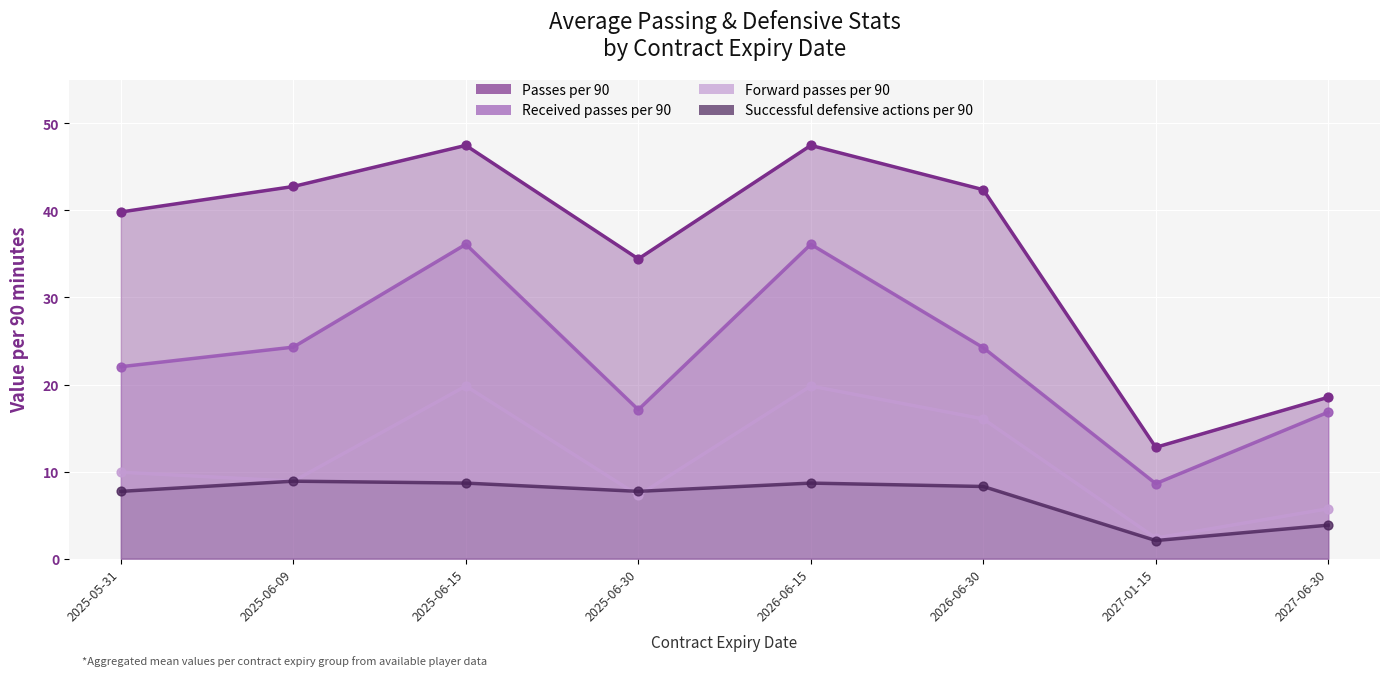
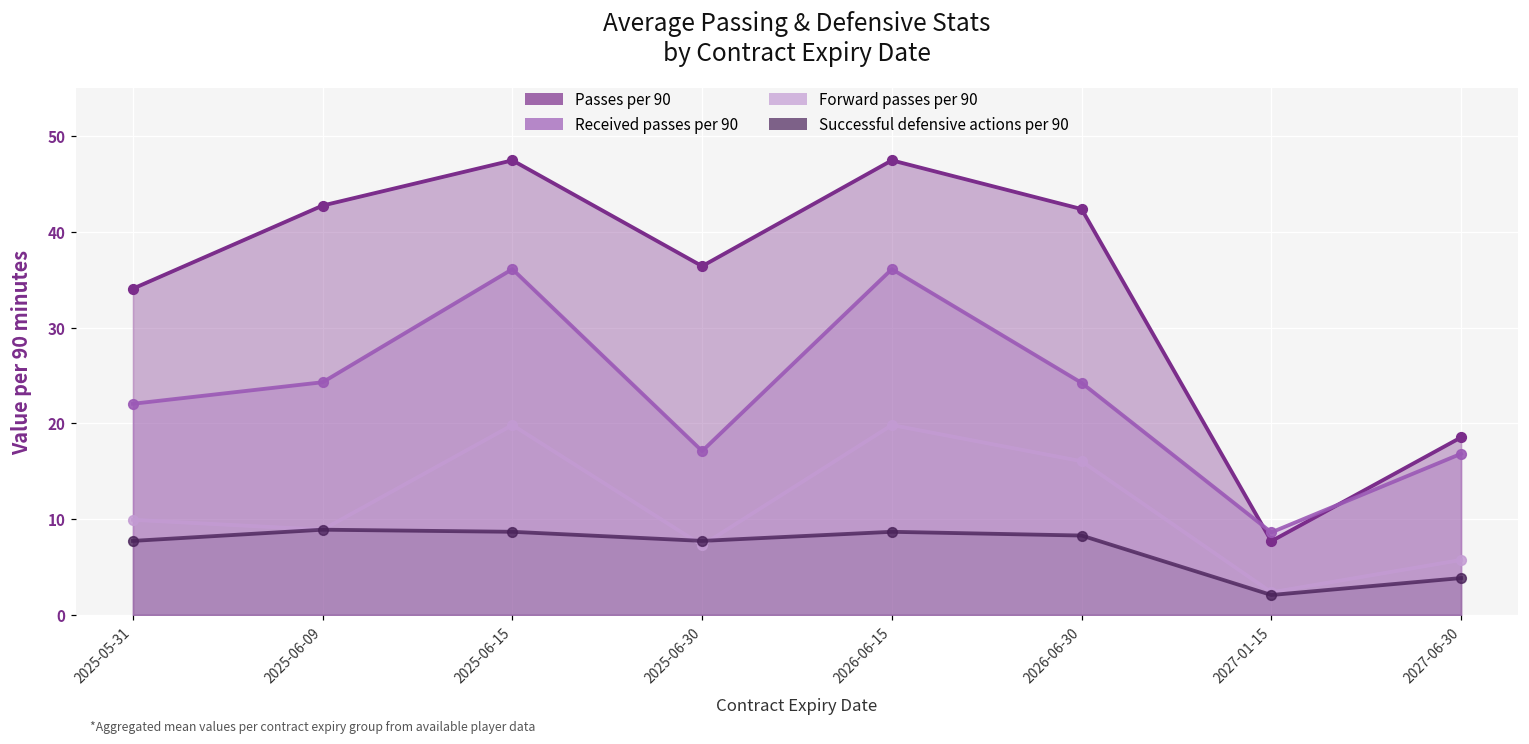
Passes per 90, 2025-05-31: 40 -> 34
Passes per 90, 2025-06-30: 34 -> 36
Passes per 90, 2027-01-15: 13 -> 8
